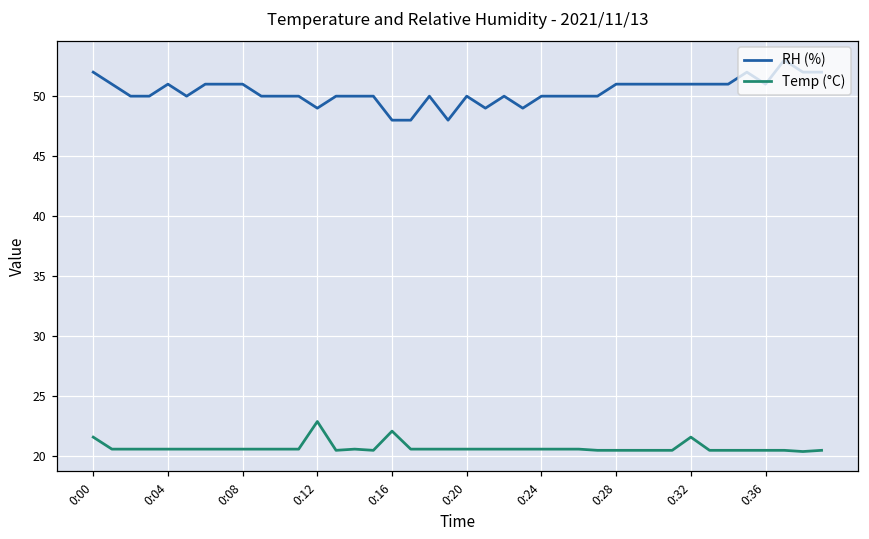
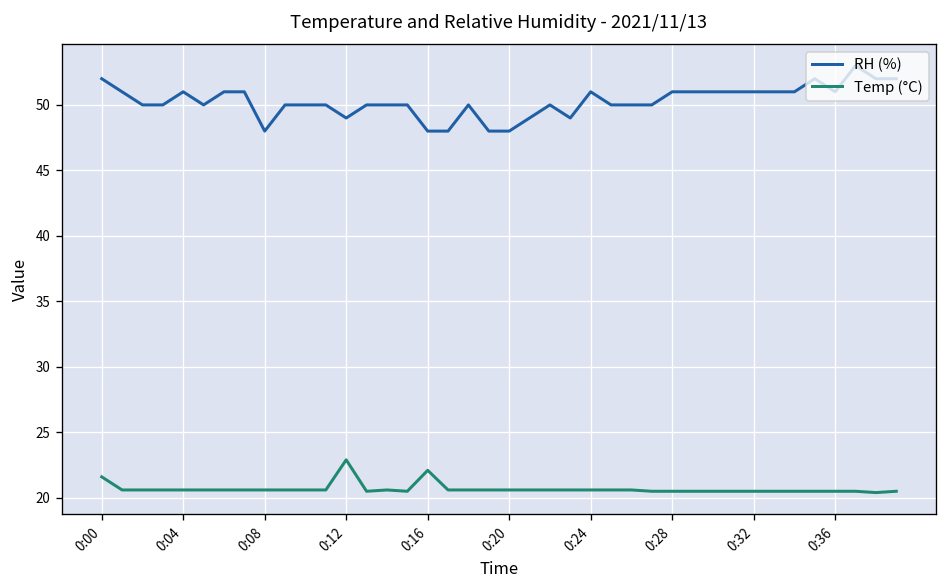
RH (%), 0:08: 51 -> 48
RH (%), 0:20: 50 -> 48
RH (%), 0:24: 50 -> 51
Temp (°C), 0:32: 21.6 -> 20.5
